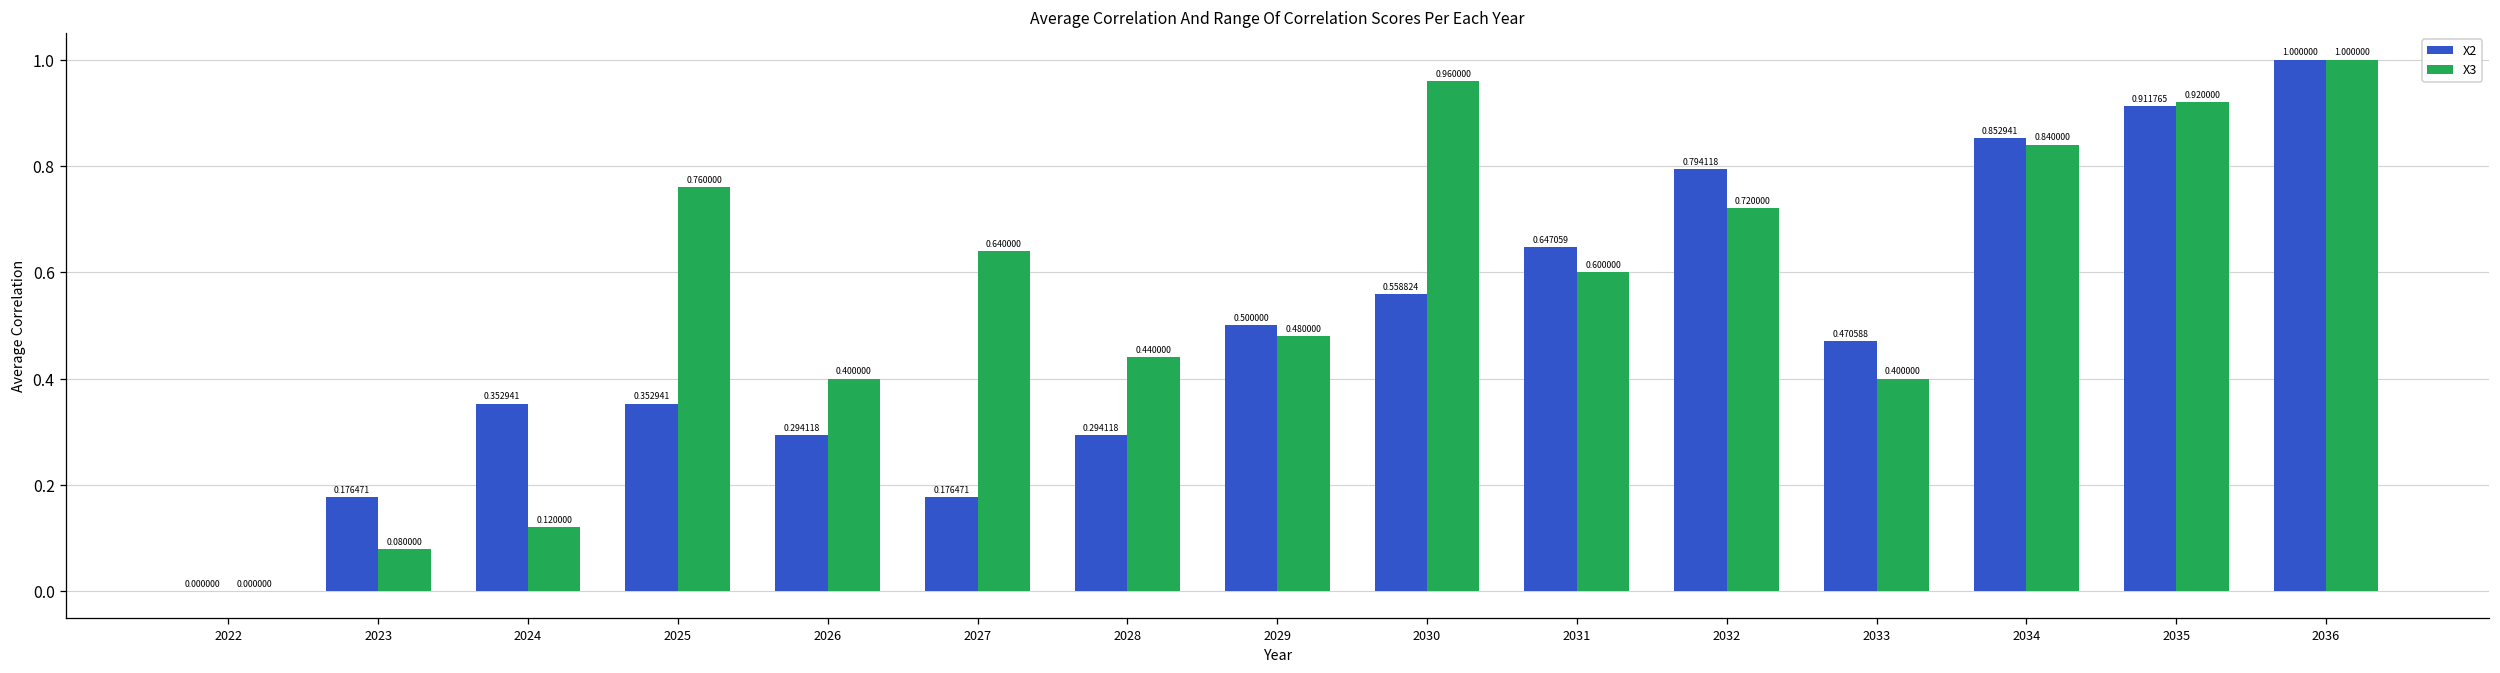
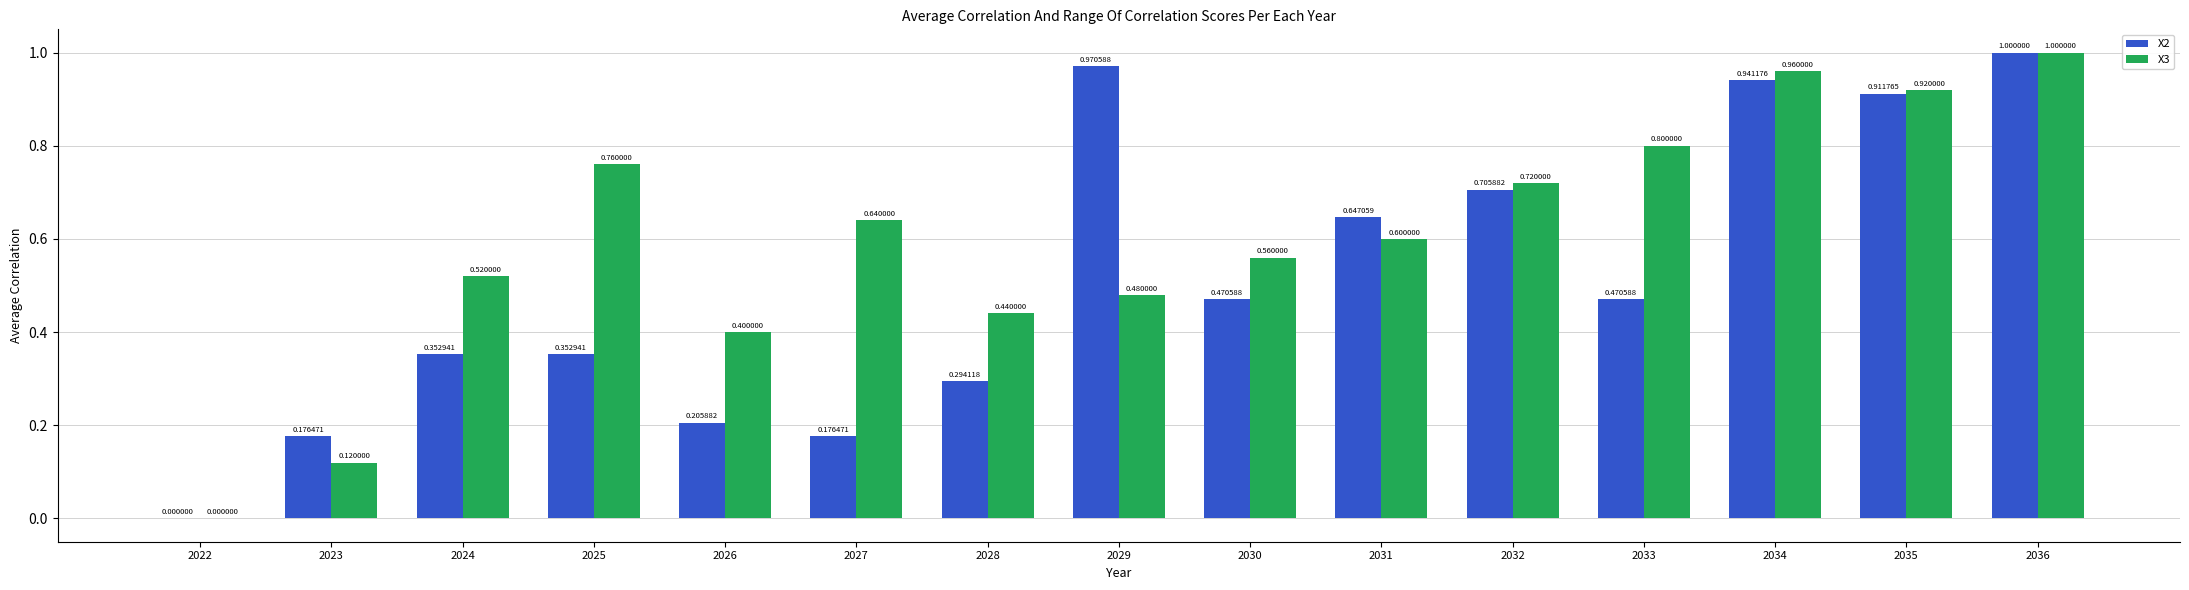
X3, 2023: 0.080000 -> 0.120000
X3, 2024: 0.120000 -> 0.520000
X2, 2026: 0.294118 -> 0.205882
X2, 2029: 0.500000 -> 0.970588
X2, 2030: 0.558824 -> 0.470588
X3, 2030: 0.960000 -> 0.560000
X2, 2032: 0.794118 -> 0.705882
X3, 2033: 0.400000 -> 0.800000
X2, 2034: 0.852941 -> 0.941176
X3, 2034: 0.840000 -> 0.960000
